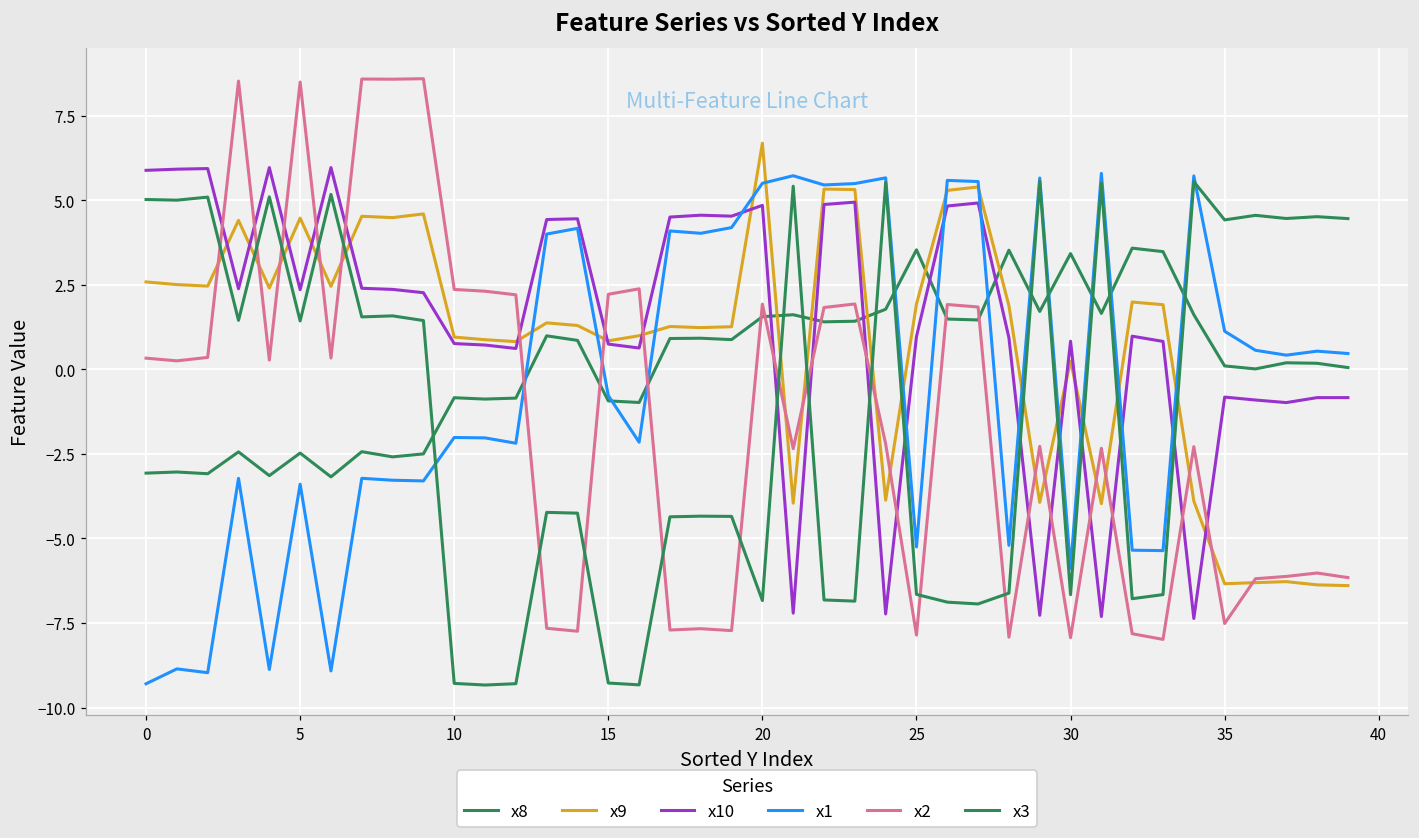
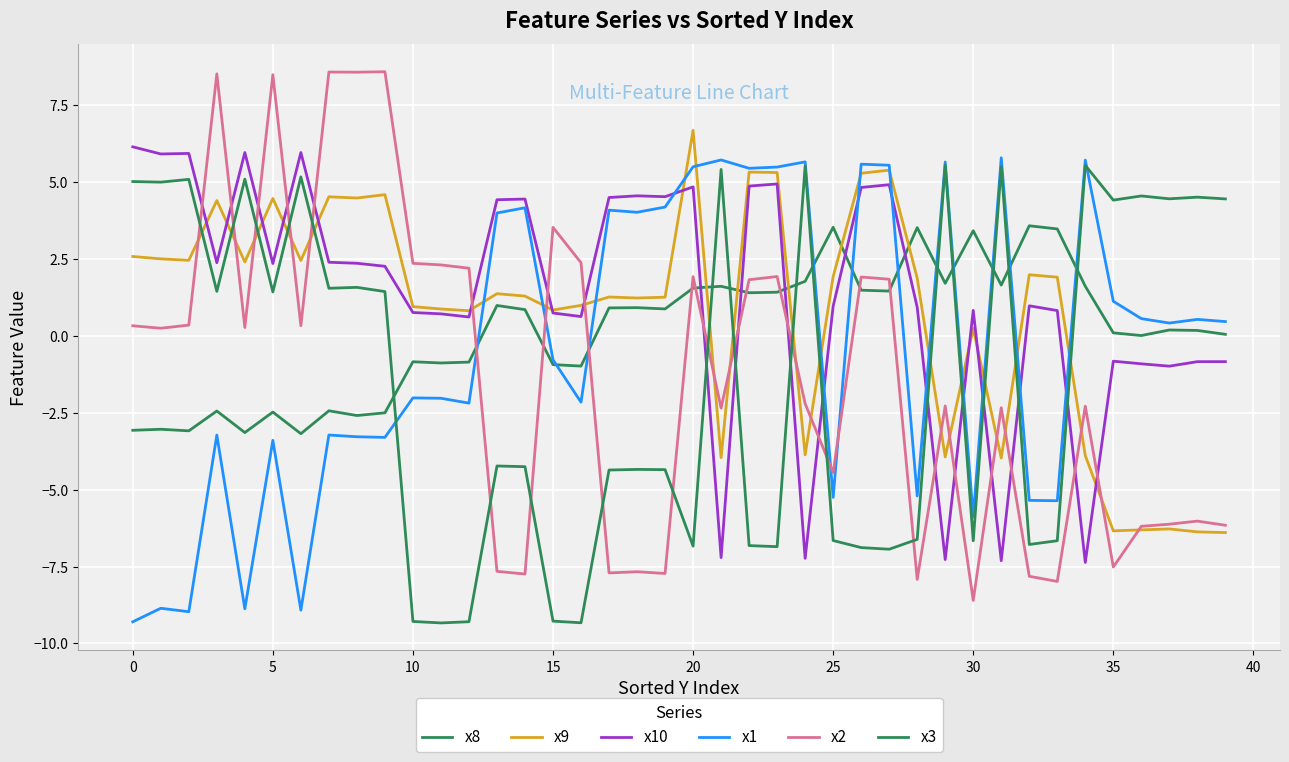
x10, 0: 5.9 -> 6.2
x2, 15: 2.2 -> 3.5
x2, 25: -7.9 -> -4.4
x2, 30: -7.9 -> -8.6
